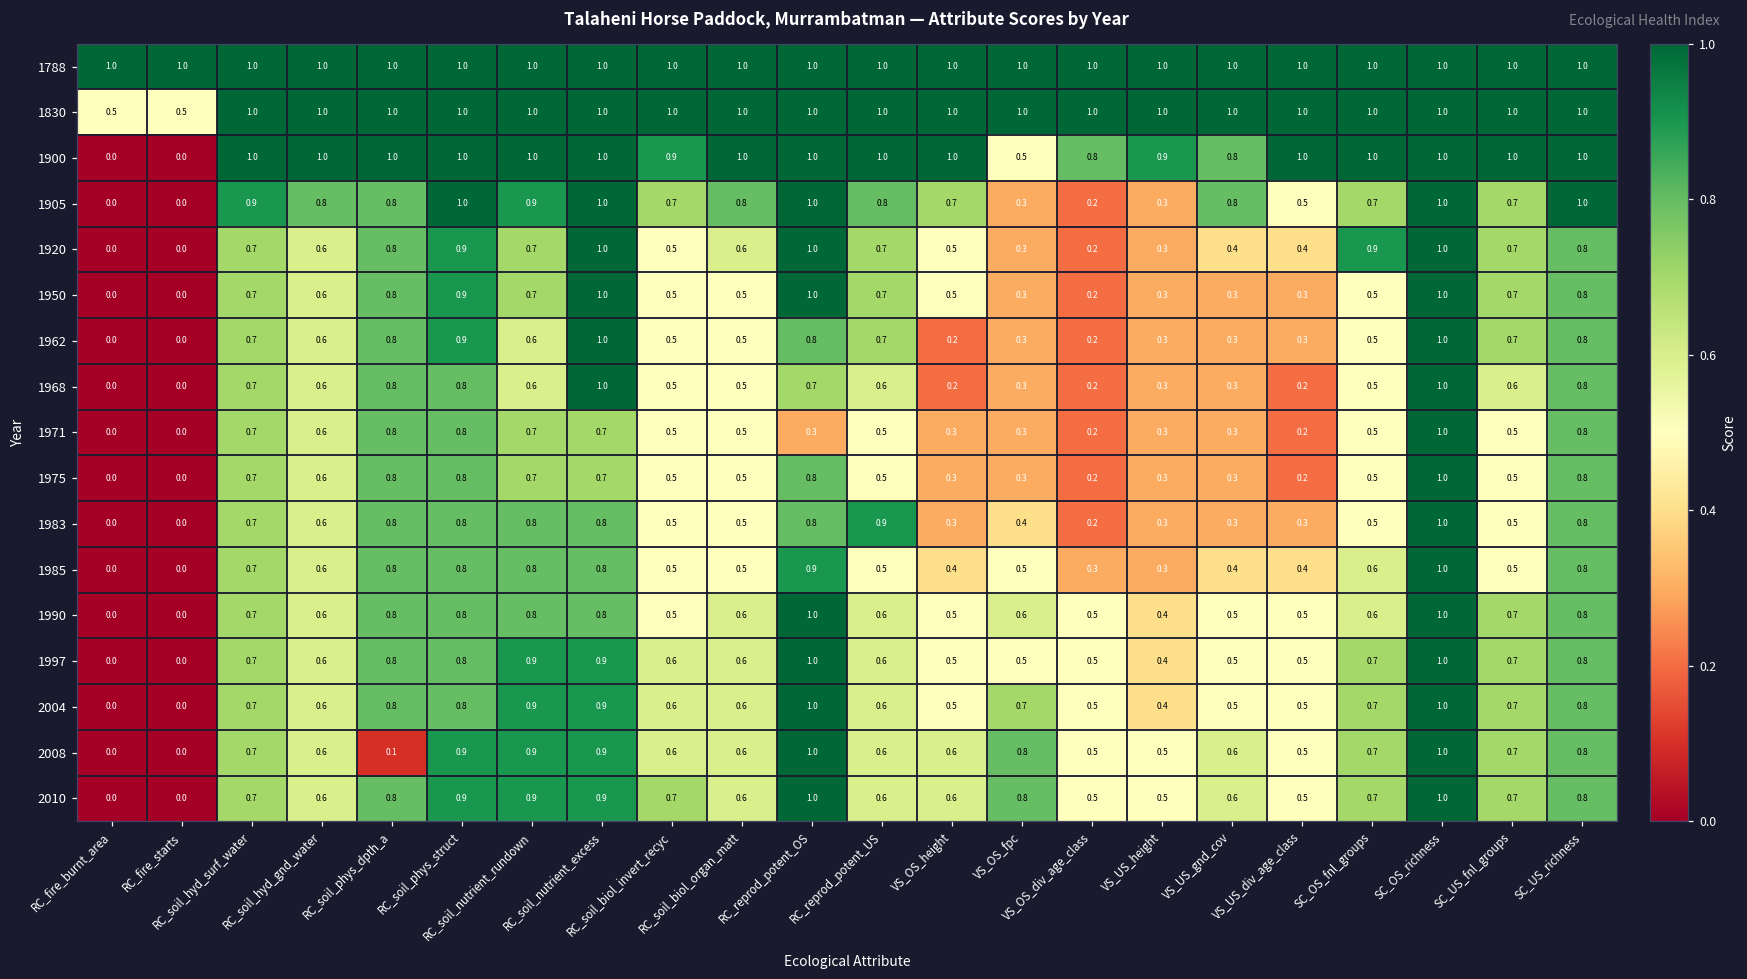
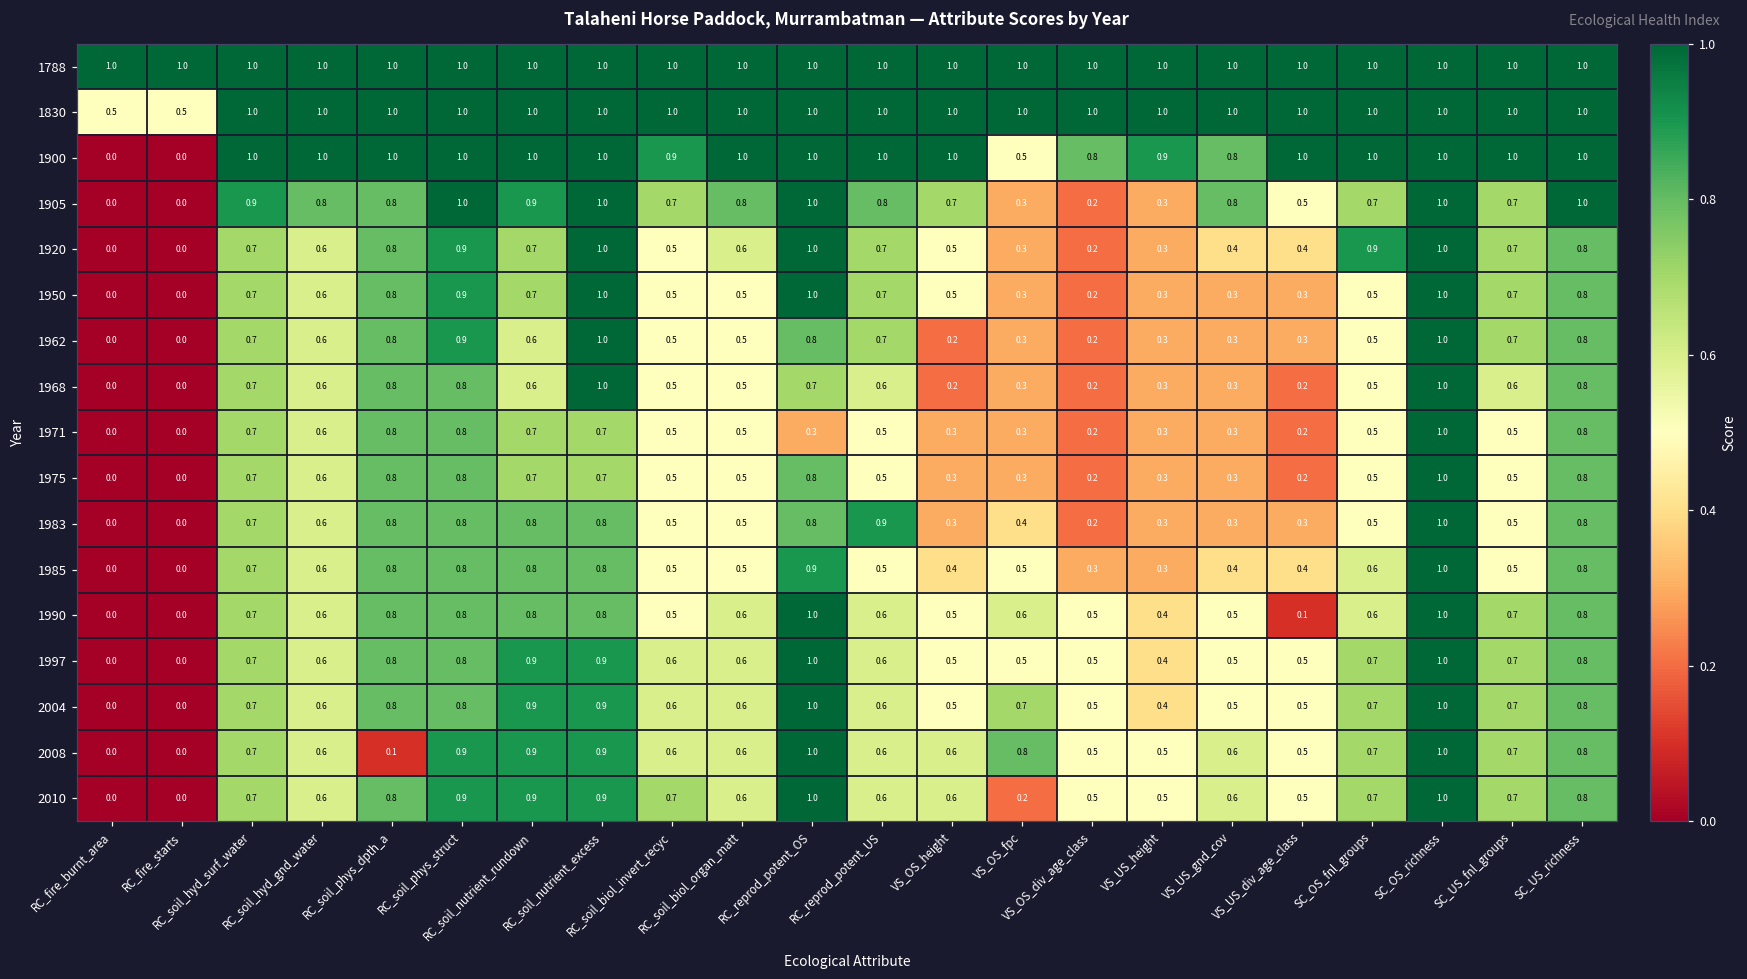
1990, VS_US_div_age_class: 0.5 -> 0.1
2010, VS_OS_fpc: 0.8 -> 0.2
